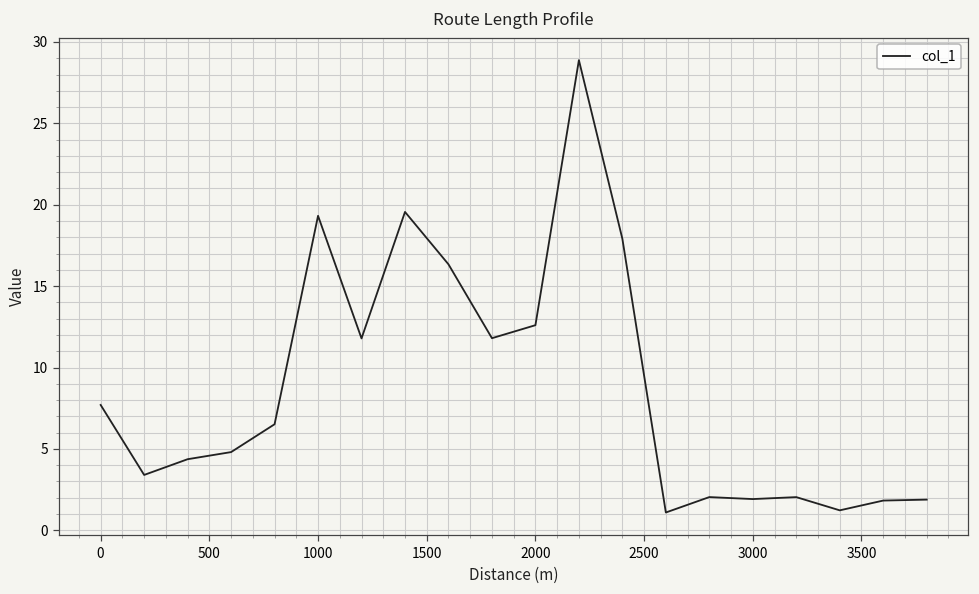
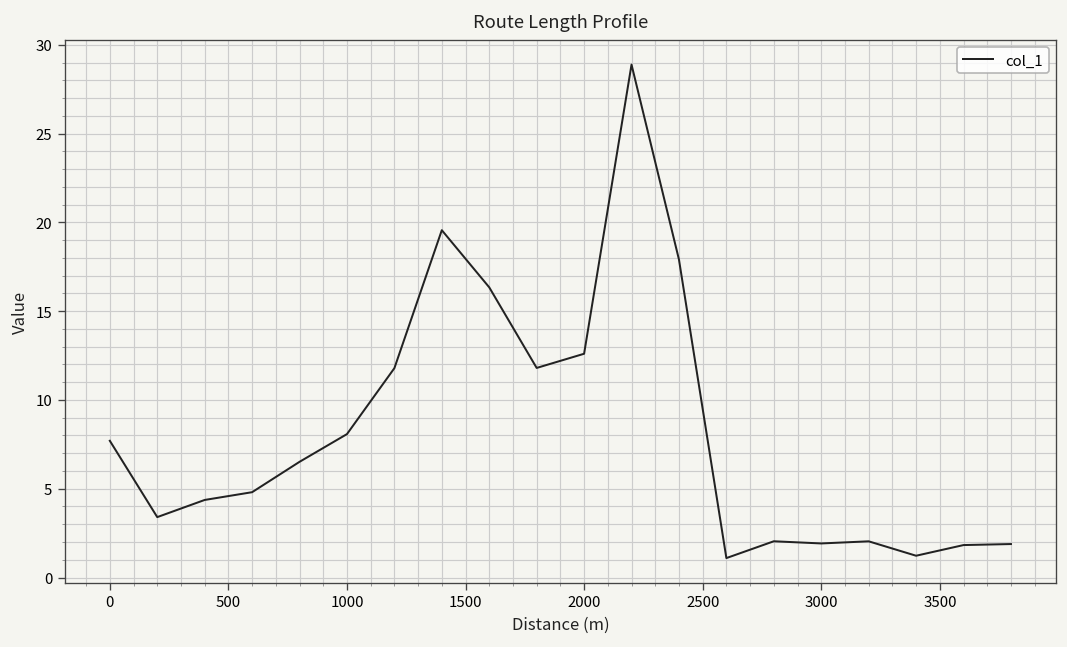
1000: 19.3 -> 8.1
